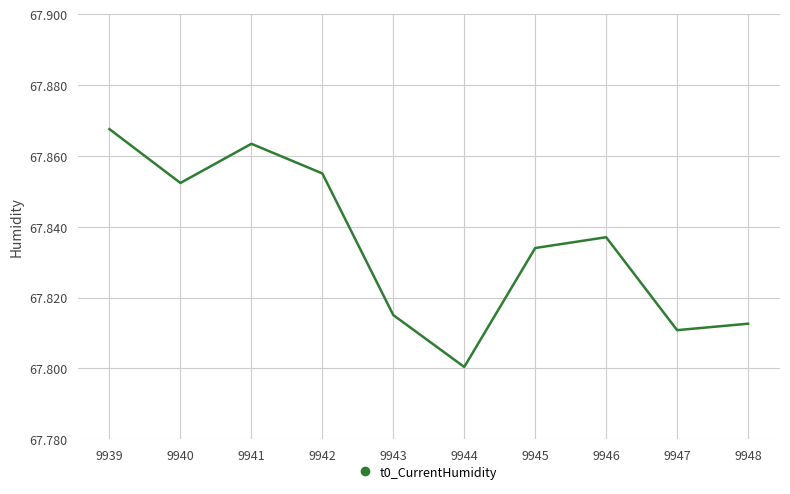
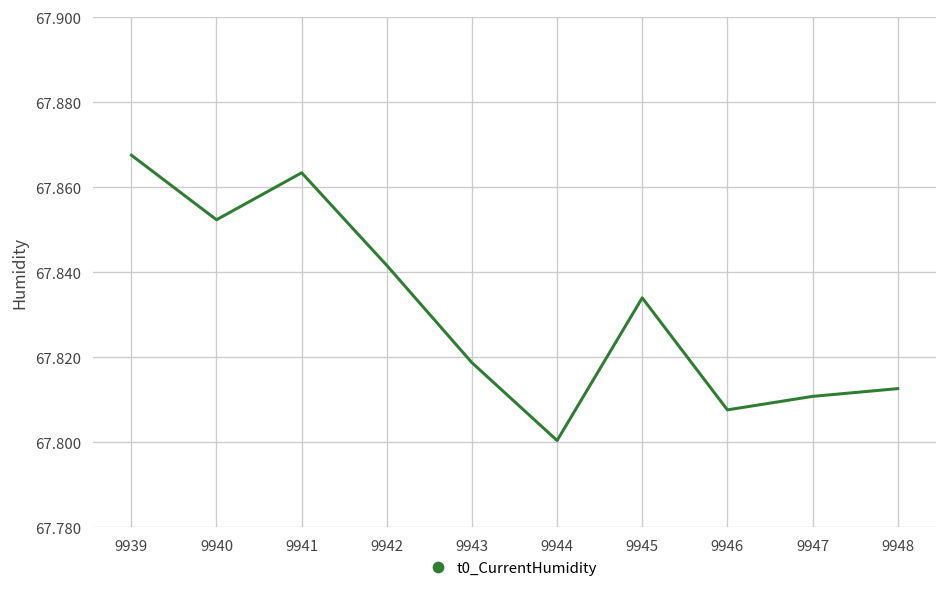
9942: 67.855 -> 67.842
9943: 67.815 -> 67.819
9946: 67.837 -> 67.808
